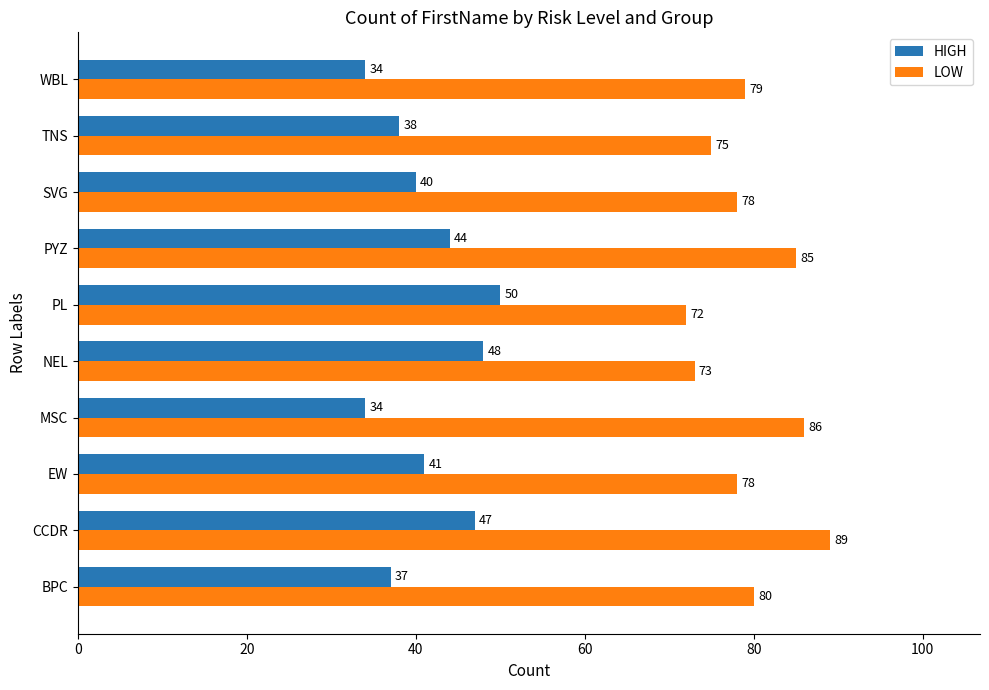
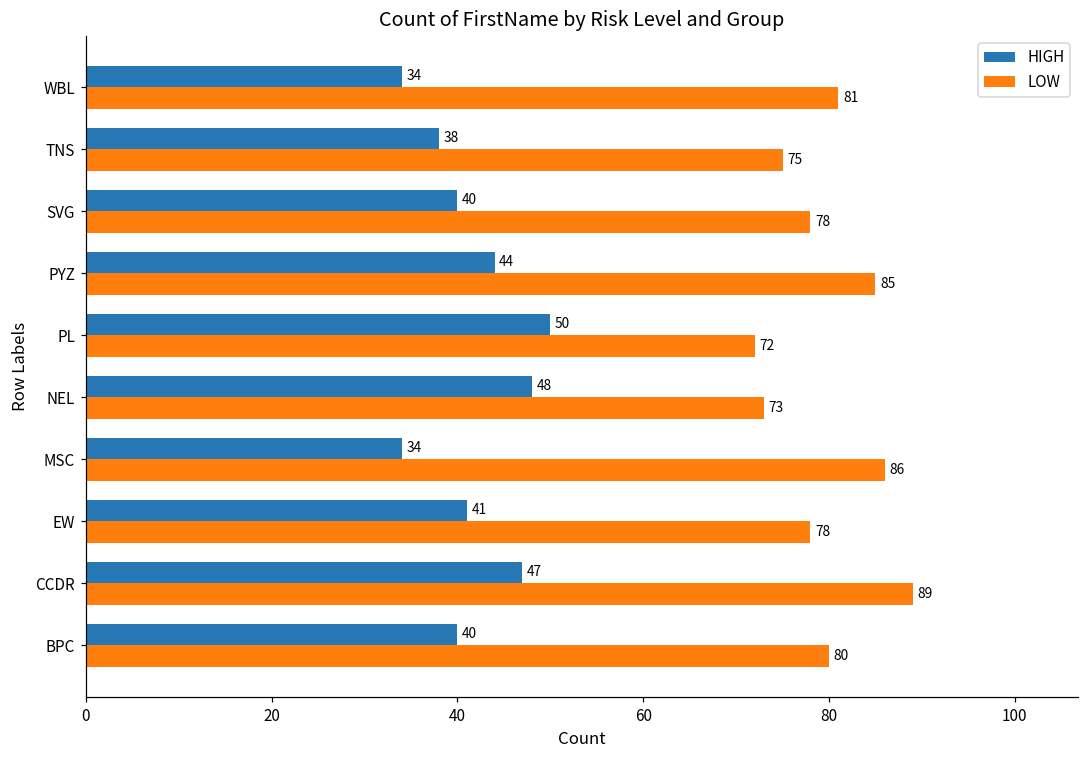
LOW, WBL: 79 -> 81
HIGH, BPC: 37 -> 40
